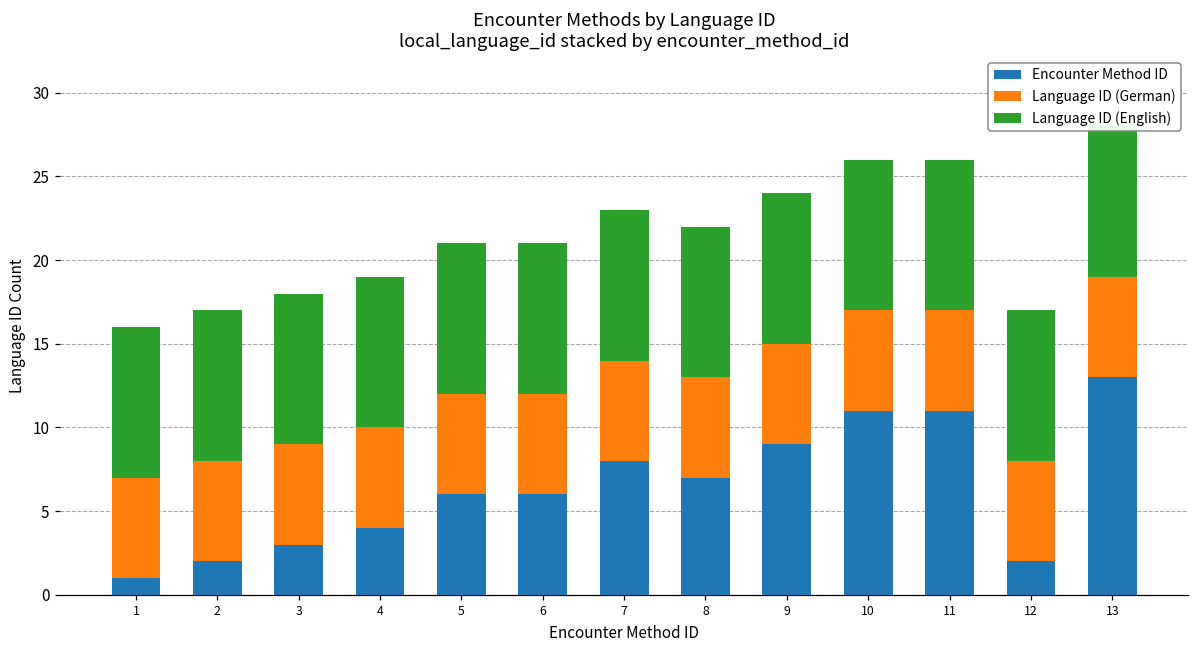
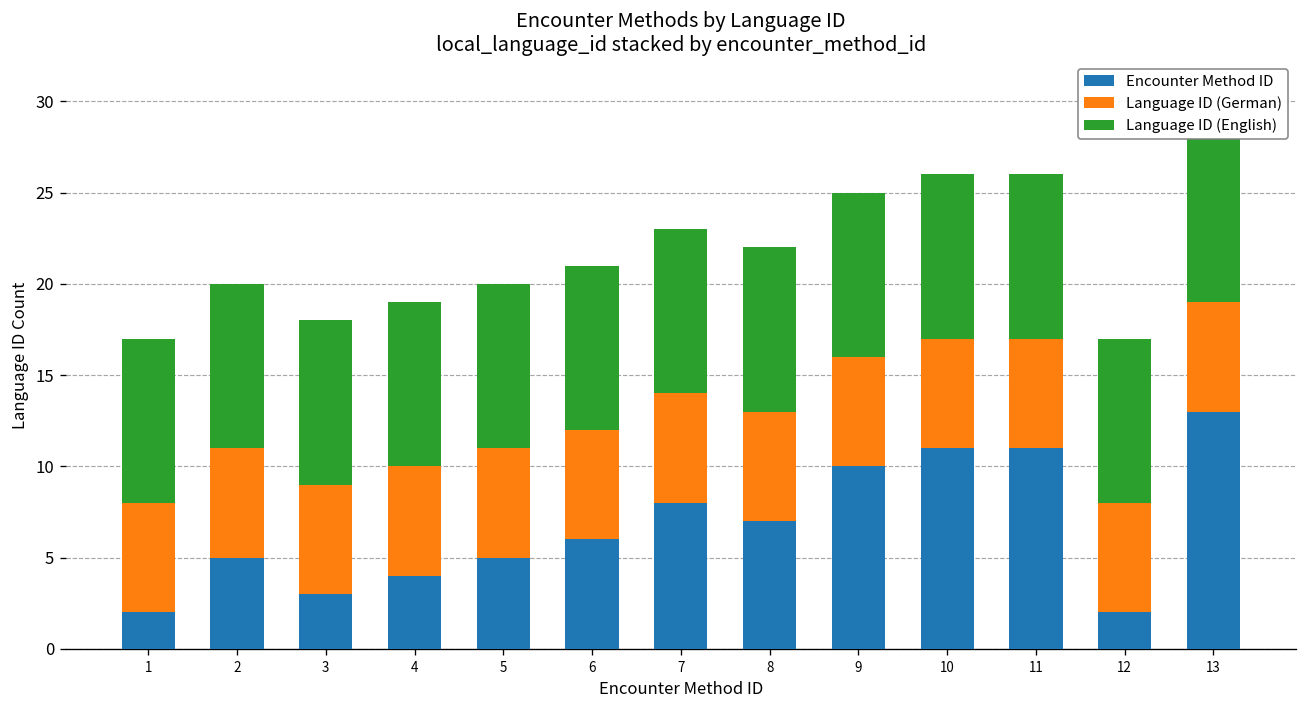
Encounter Method ID, 1: 1 -> 2
Encounter Method ID, 2: 2 -> 5
Encounter Method ID, 5: 6 -> 5
Encounter Method ID, 9: 9 -> 10
